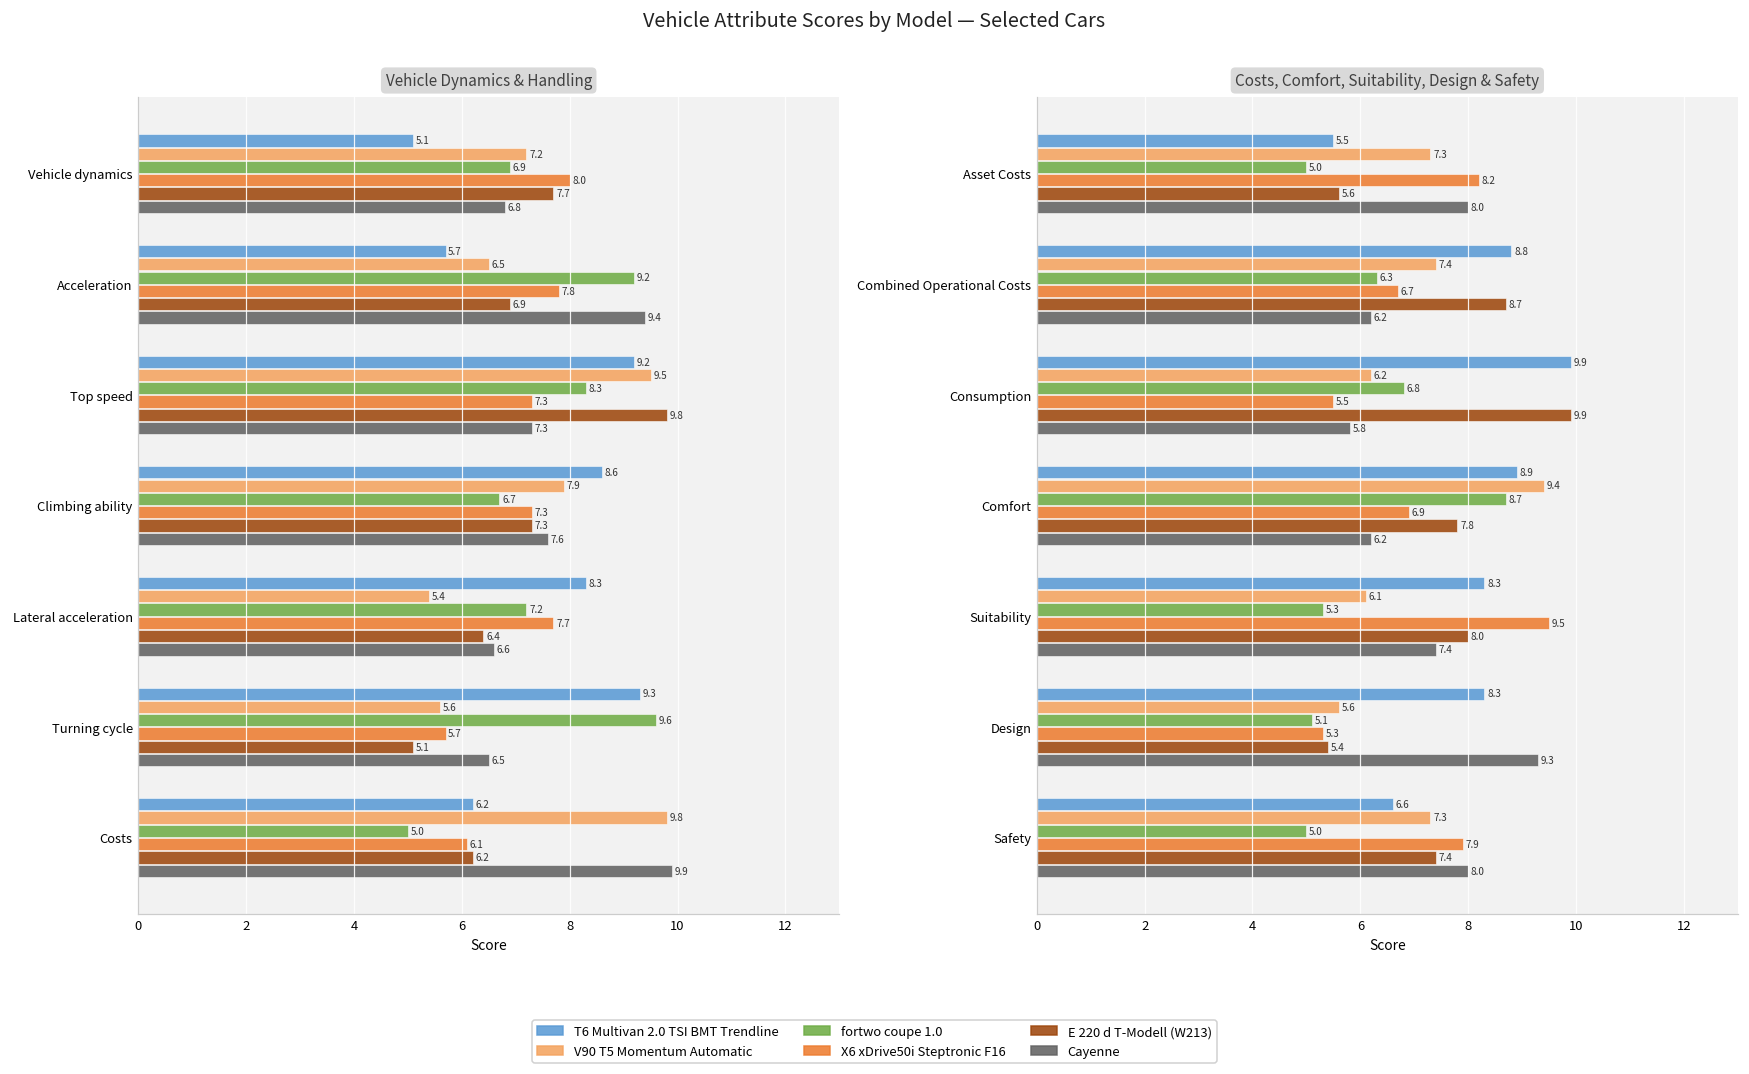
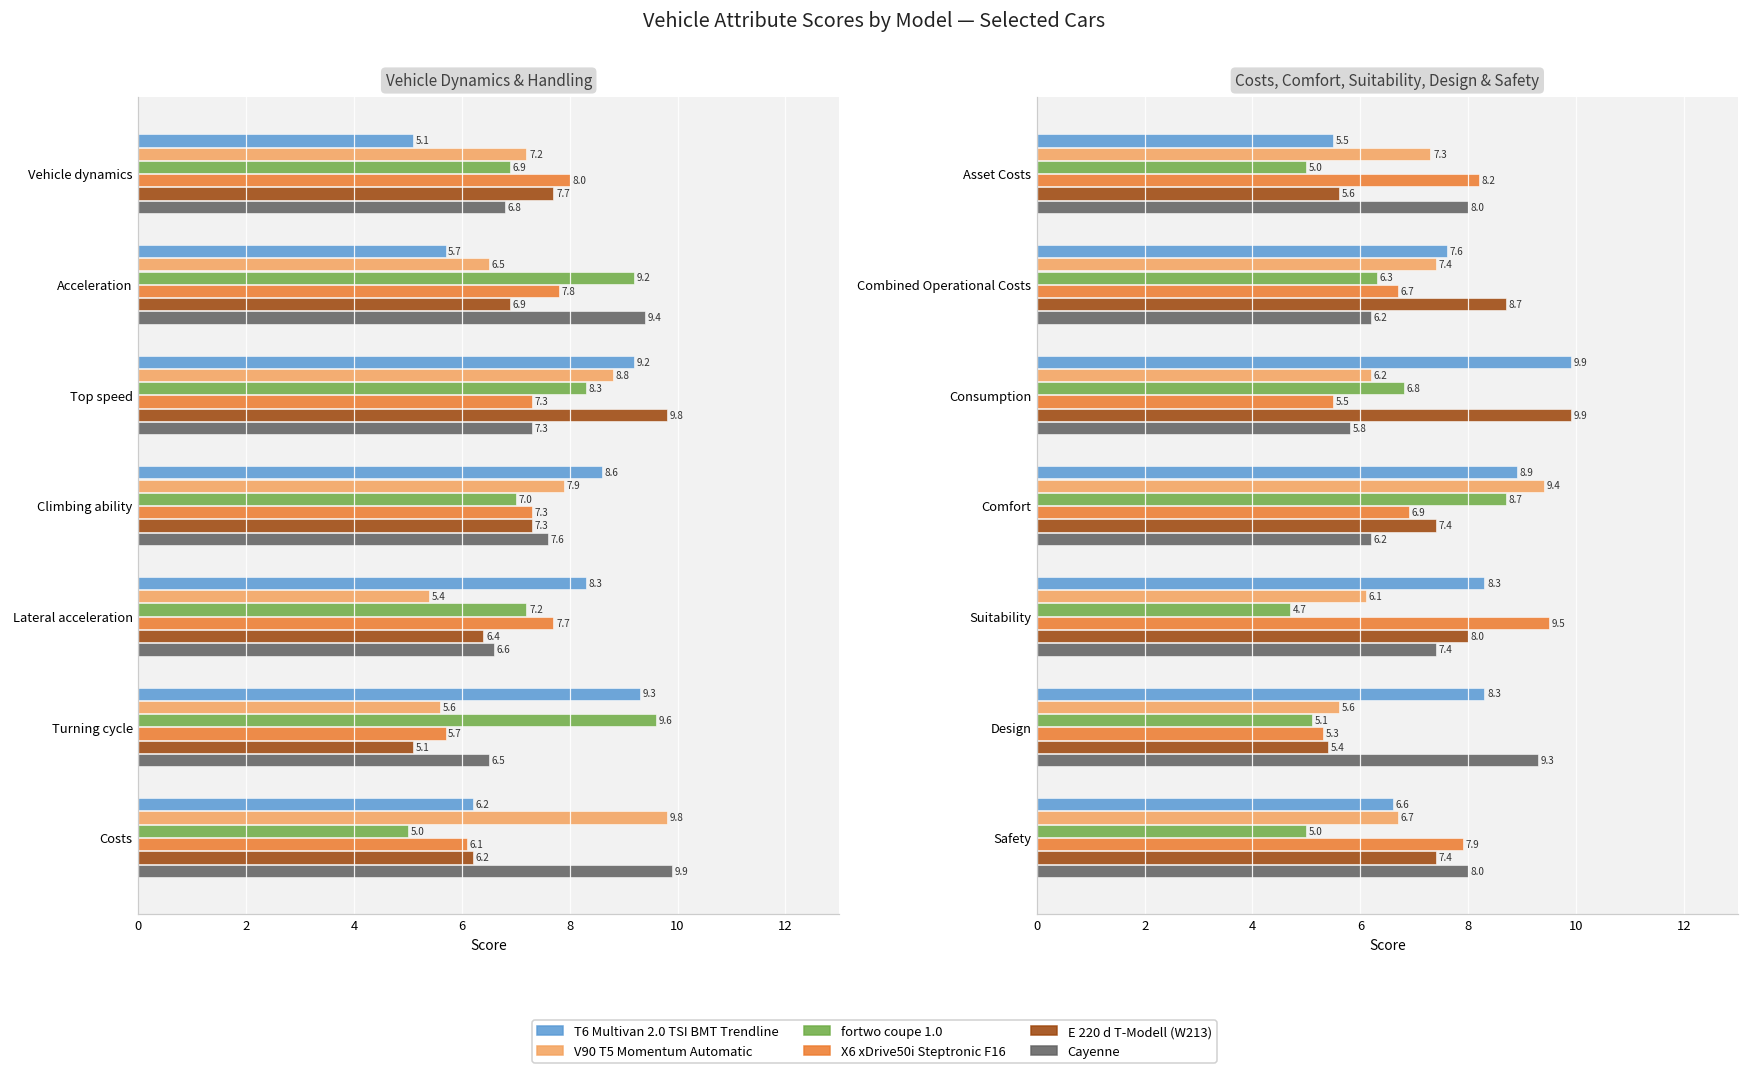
Vehicle Dynamics & Handling, V90 T5 Momentum Automatic, Top speed: 9.5 -> 8.8
Vehicle Dynamics & Handling, fortwo coupe 1.0, Climbing ability: 6.7 -> 7.0
Costs, Comfort, Suitability, Design & Safety, T6 Multivan 2.0 TSI BMT Trendline, Combined Operational Costs: 8.8 -> 7.6
Costs, Comfort, Suitability, Design & Safety, E 220 d T-Modell (W213), Comfort: 7.8 -> 7.4
Costs, Comfort, Suitability, Design & Safety, fortwo coupe 1.0, Suitability: 5.3 -> 4.7
Costs, Comfort, Suitability, Design & Safety, V90 T5 Momentum Automatic, Safety: 7.3 -> 6.7
